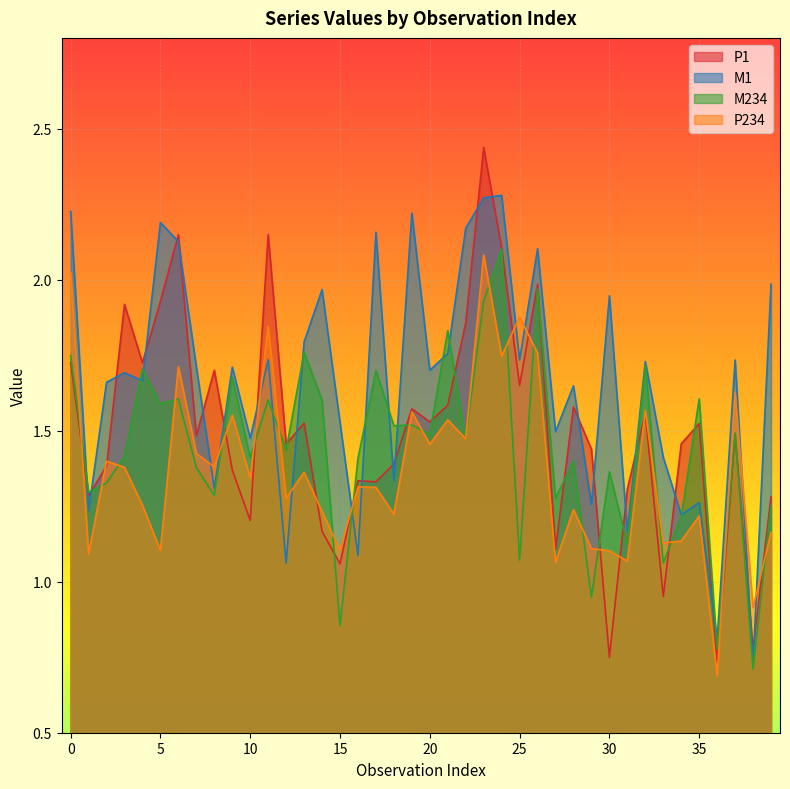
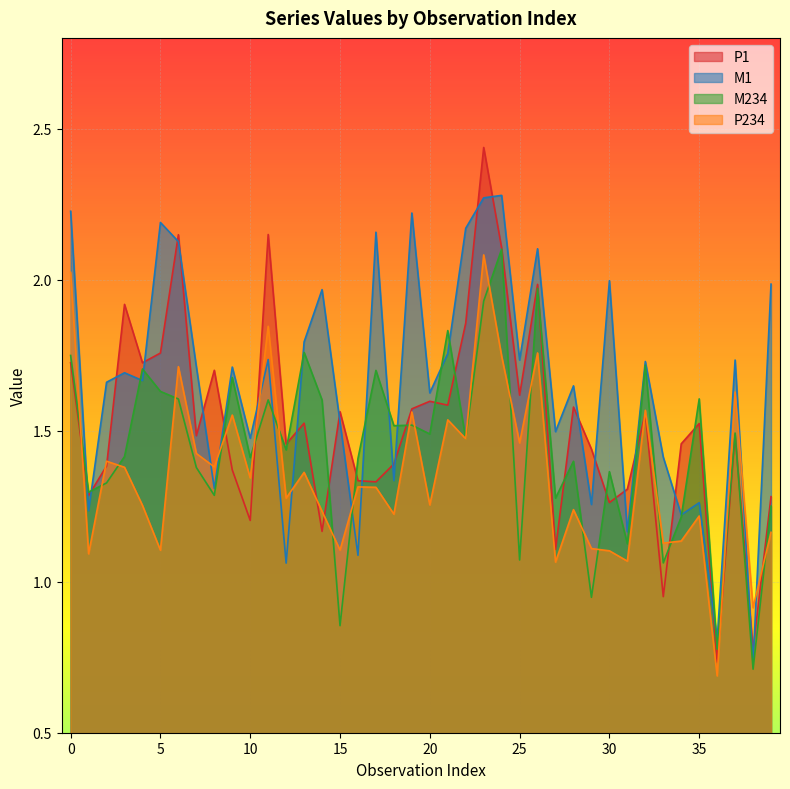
P1, 5: 1.93 -> 1.76
M234, 5: 1.59 -> 1.63
P1, 15: 1.06 -> 1.56
P1, 20: 1.53 -> 1.60
M1, 20: 1.70 -> 1.62
P234, 20: 1.45 -> 1.25
P1, 25: 1.65 -> 1.62
P234, 25: 1.88 -> 1.46
P1, 30: 0.75 -> 1.26
M1, 30: 1.95 -> 2.00
